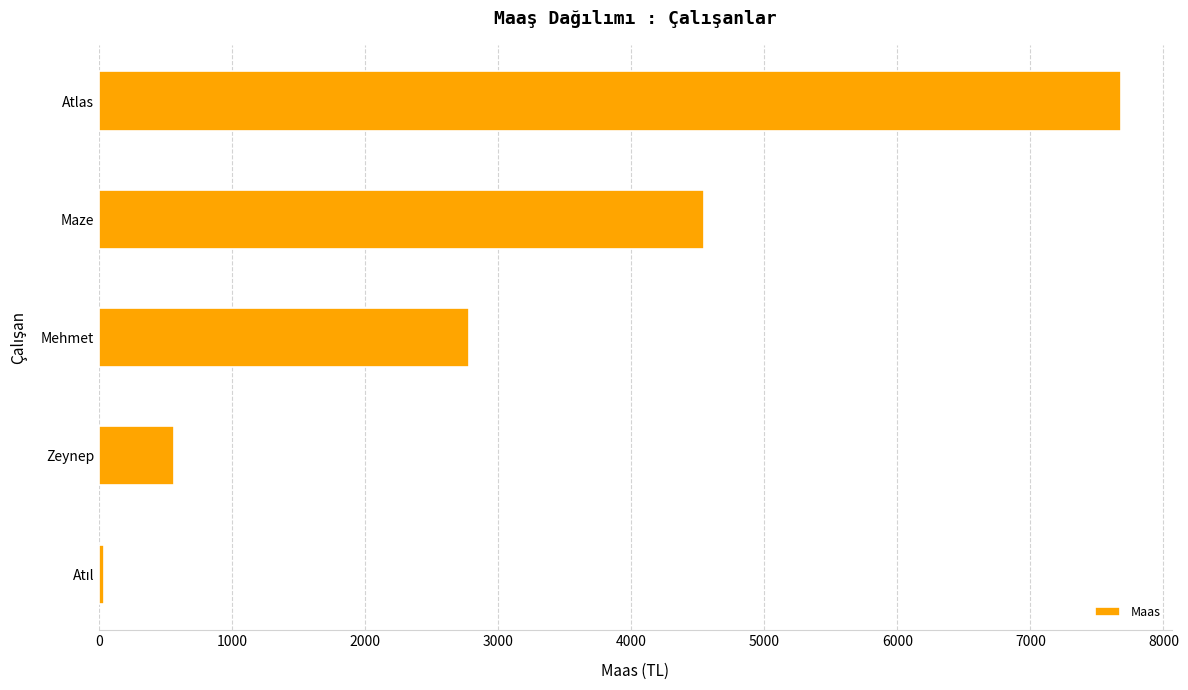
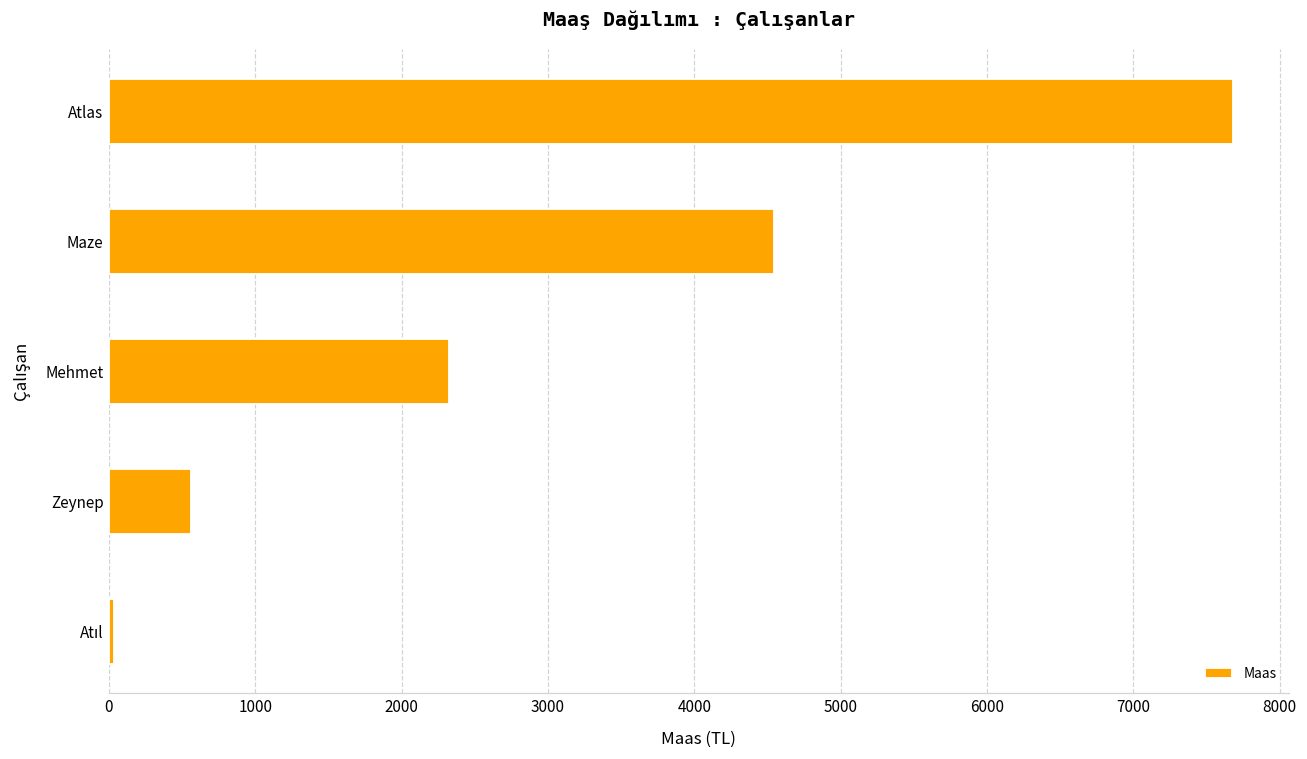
Mehmet: 2780 -> 2320
